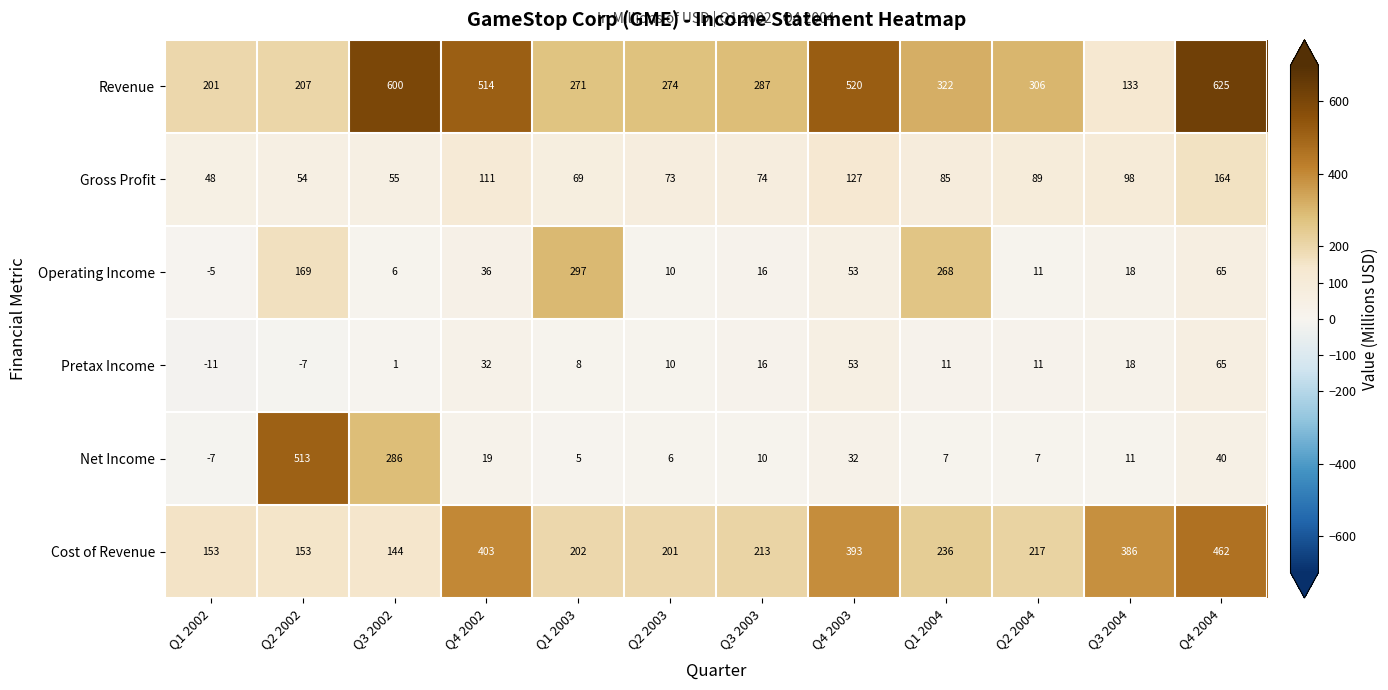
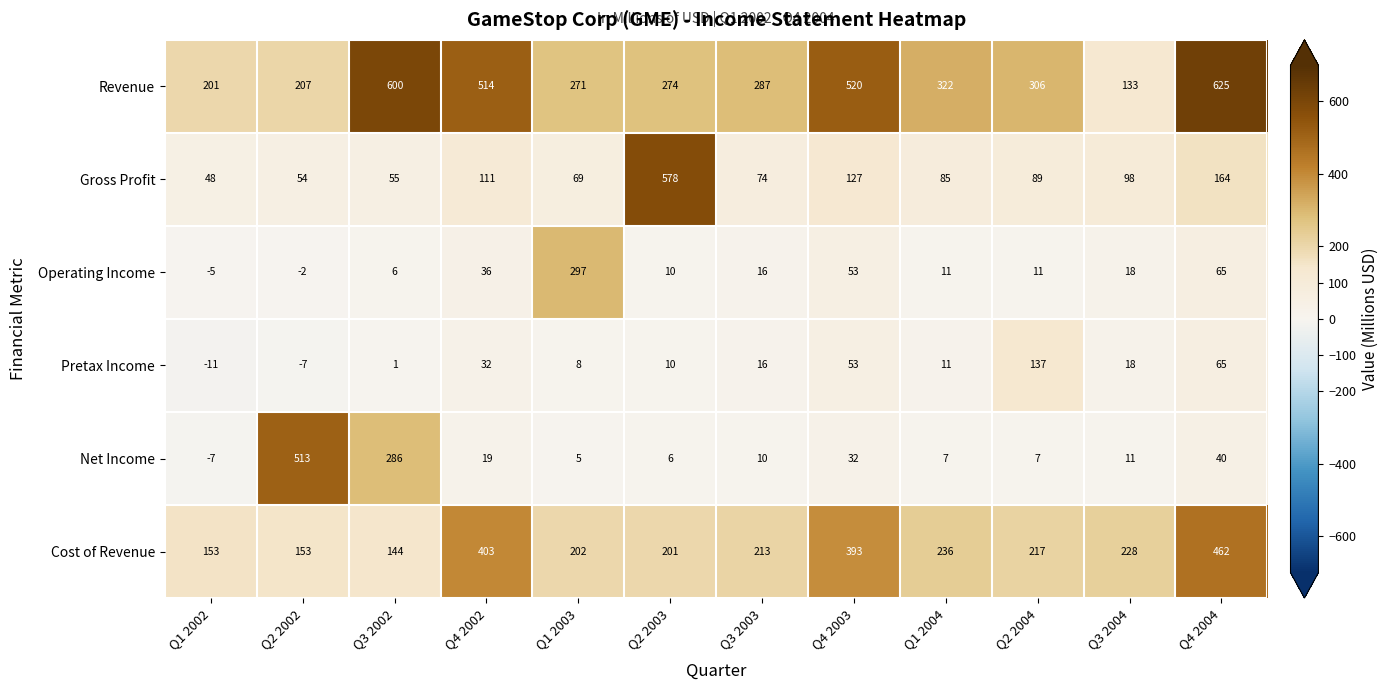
Gross Profit, Q2 2003: 73 -> 578
Operating Income, Q2 2002: 169 -> -2
Operating Income, Q1 2004: 268 -> 11
Pretax Income, Q2 2004: 11 -> 137
Cost of Revenue, Q3 2004: 386 -> 228
